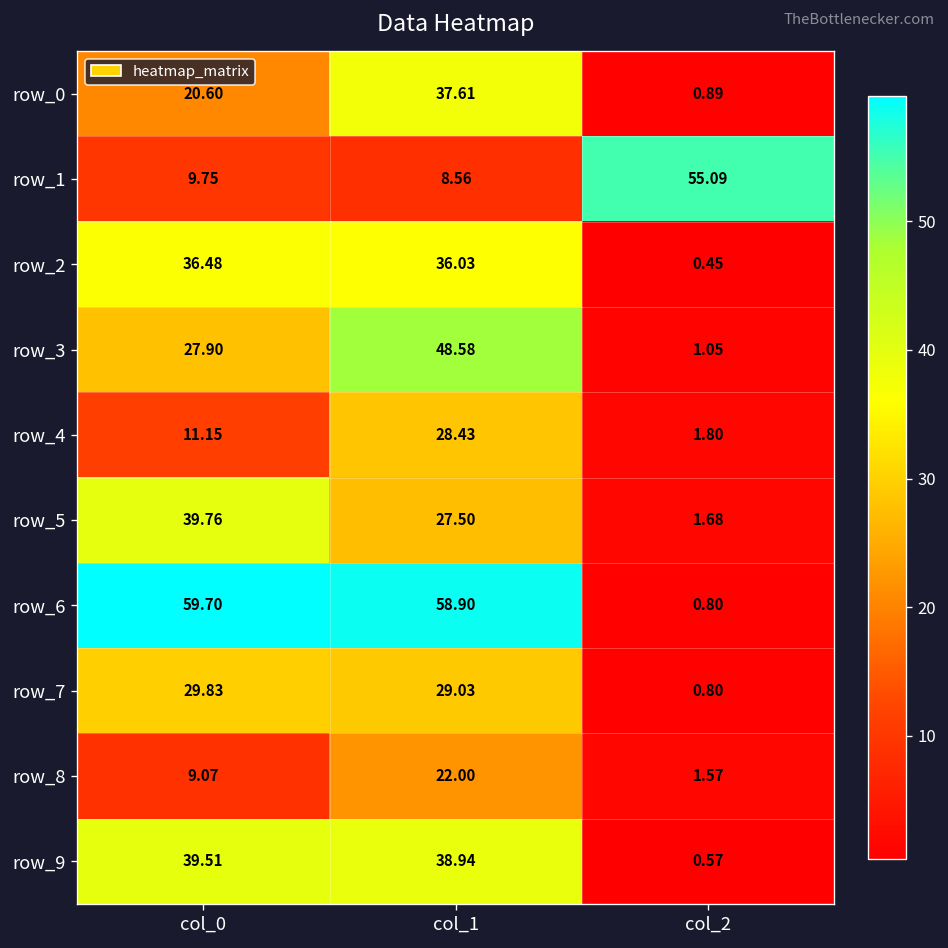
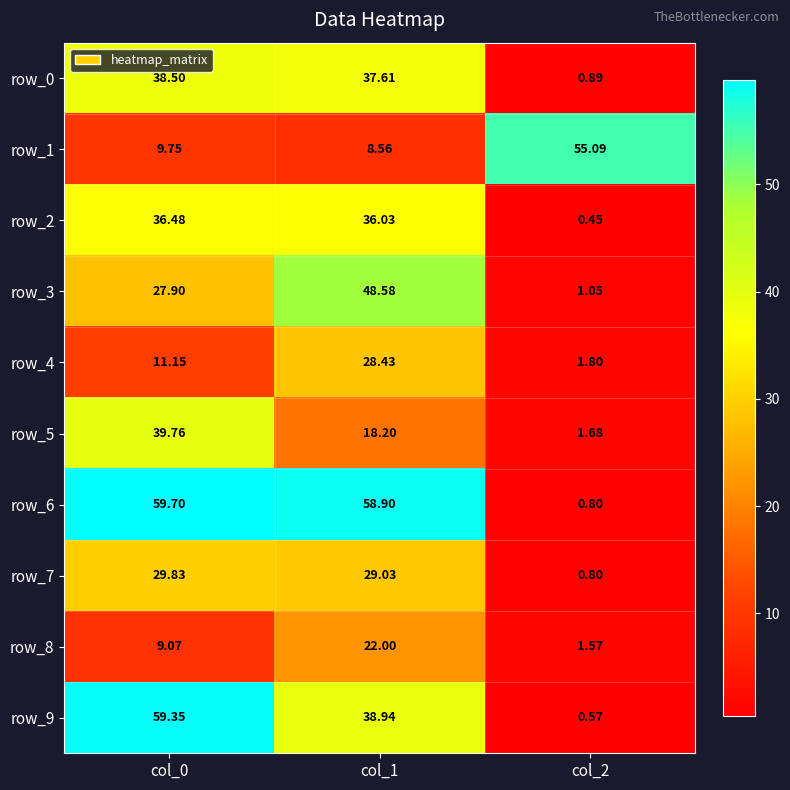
row_0, col_0: 20.60 -> 38.50
row_5, col_1: 27.50 -> 18.20
row_9, col_0: 39.51 -> 59.35
